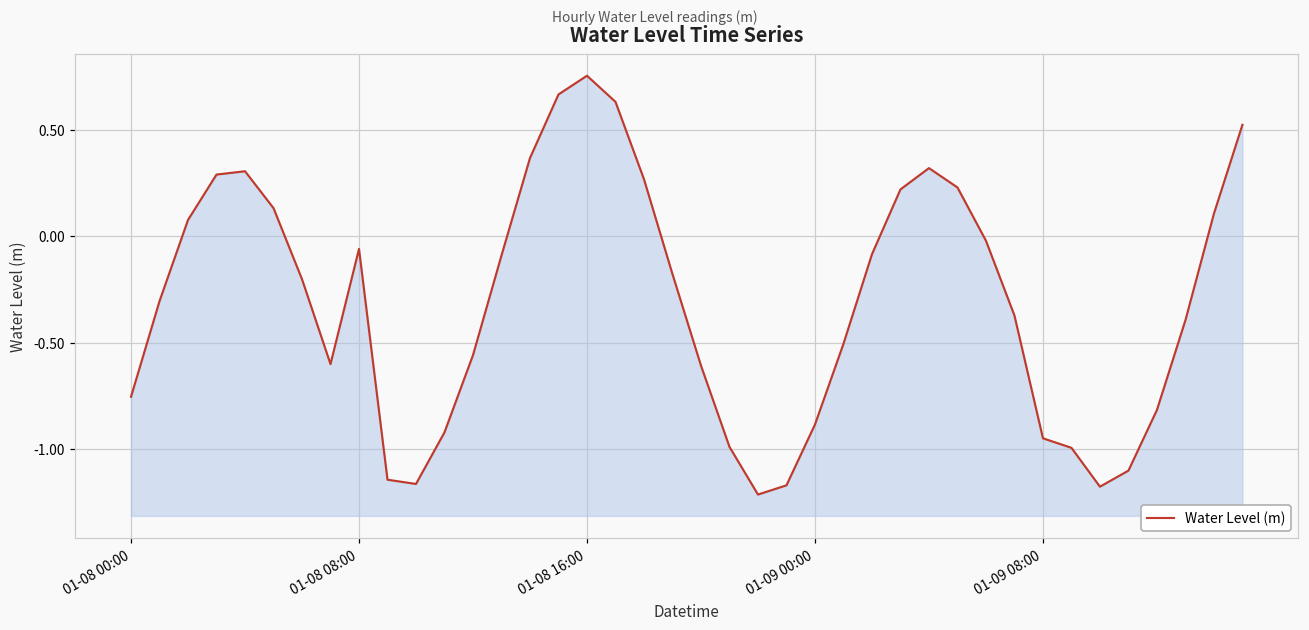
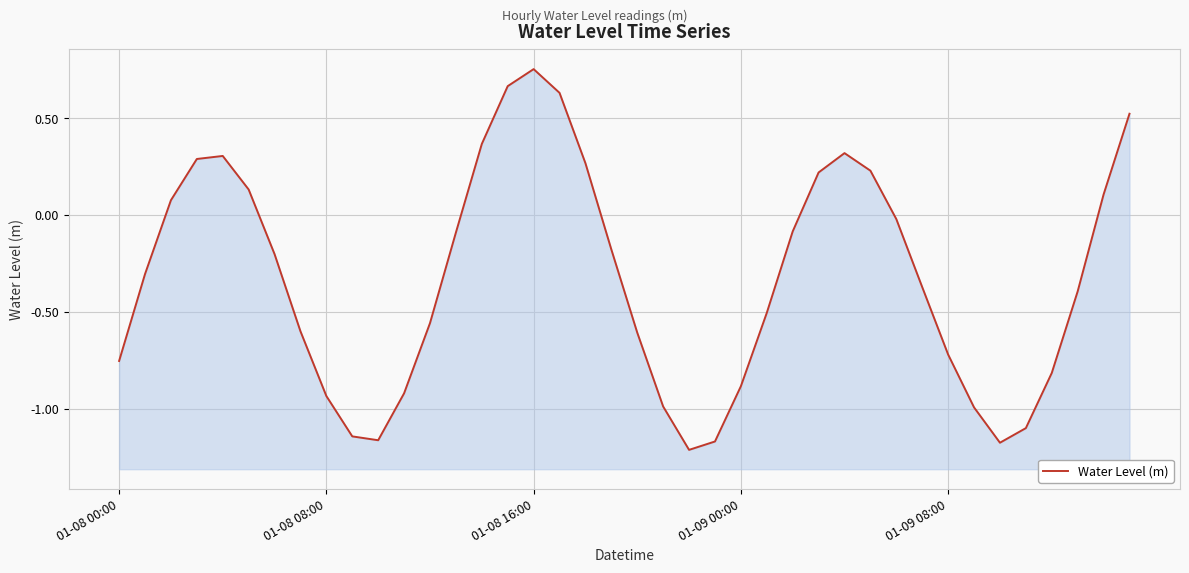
01-08 08:00: -0.06 -> -0.93
01-09 08:00: -0.95 -> -0.72
